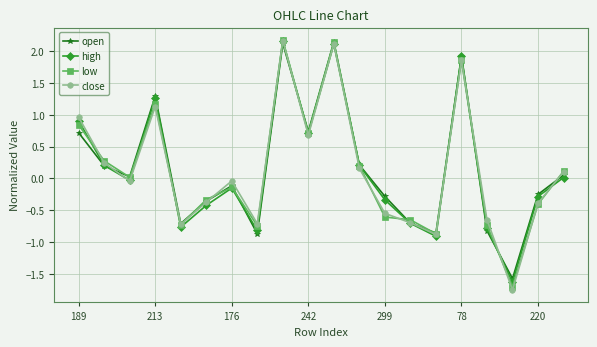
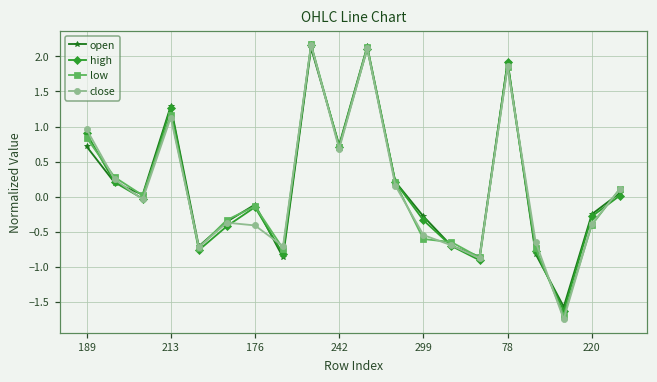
close, 176: 0.0 -> -0.4
